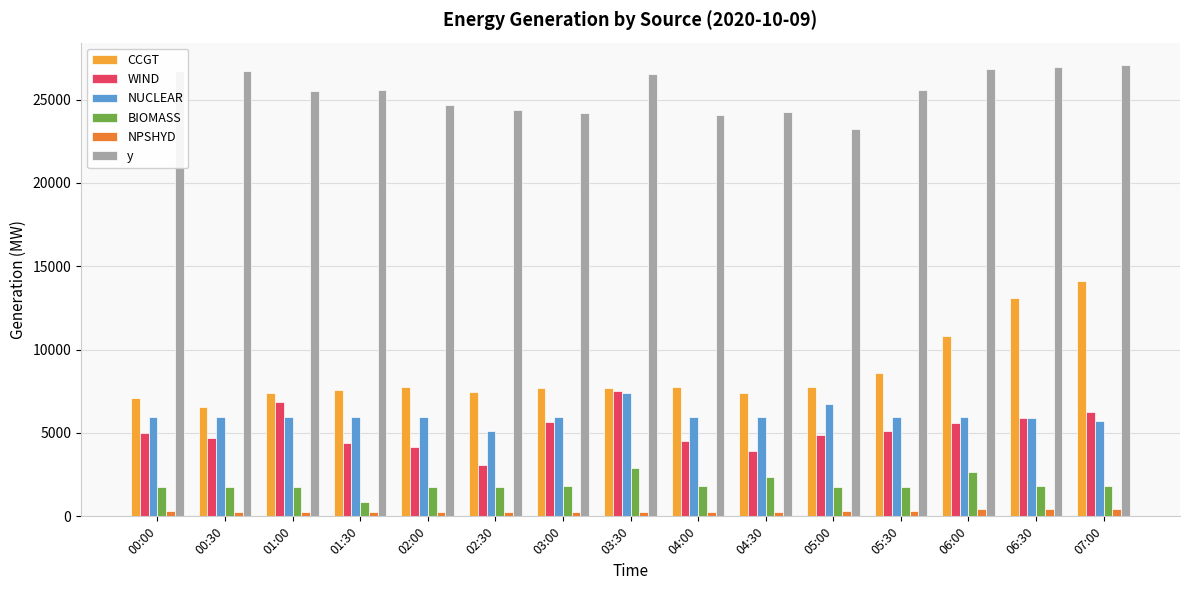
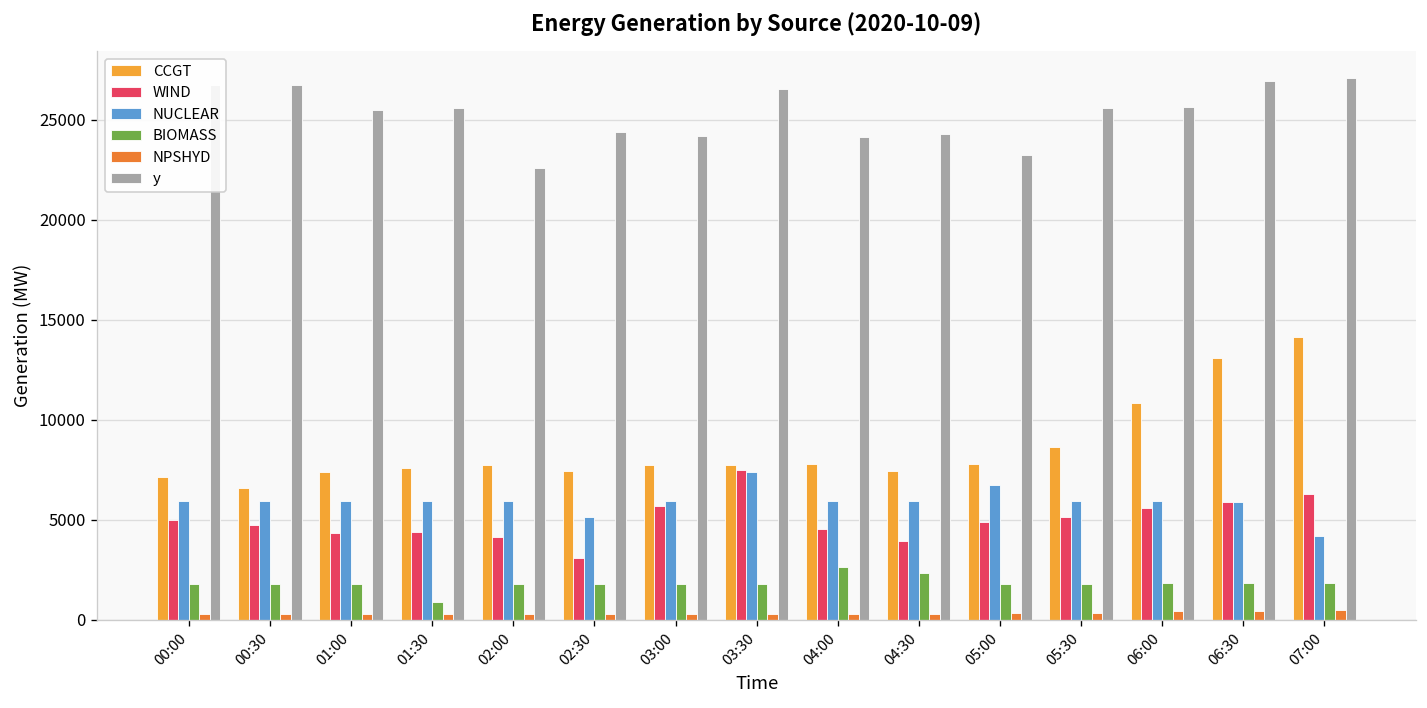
WIND, 01:00: 6800 -> 4300
y, 02:00: 24700 -> 22600
BIOMASS, 03:30: 2900 -> 1800
BIOMASS, 04:00: 1800 -> 2700
BIOMASS, 06:00: 2700 -> 1800
y, 06:00: 26800 -> 25600
NUCLEAR, 07:00: 5700 -> 4200
